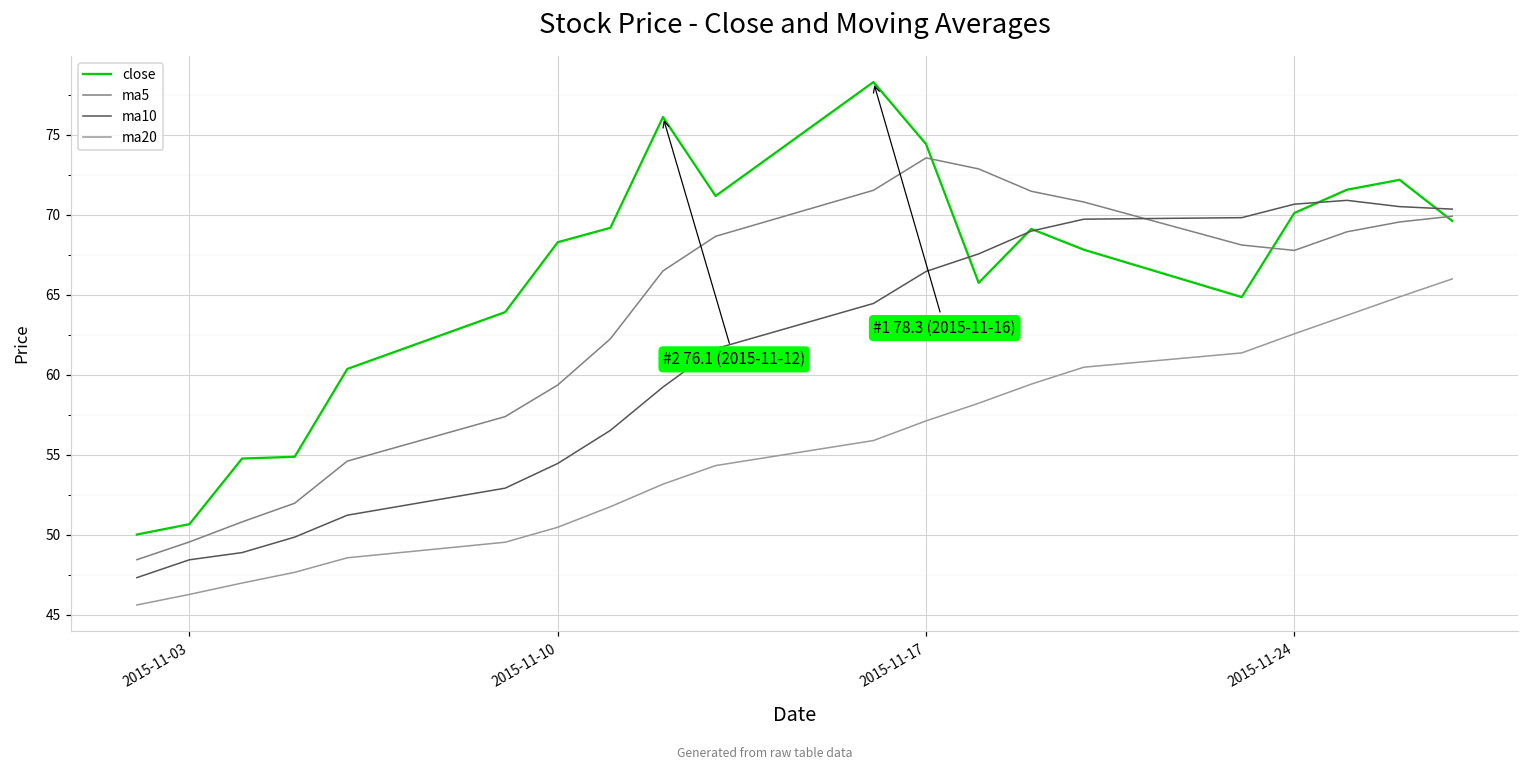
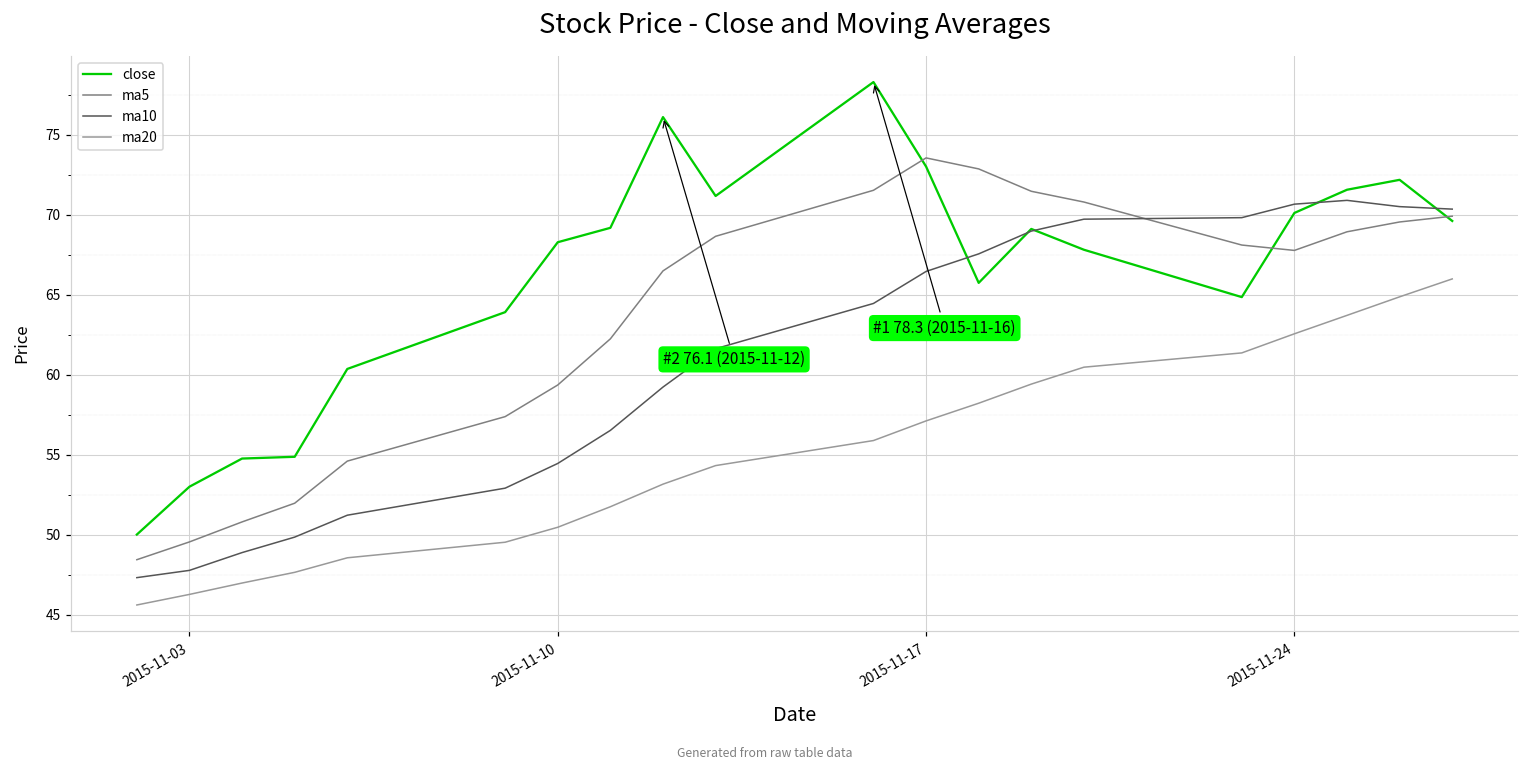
close, 2015-11-03: 50.7 -> 53.0
ma10, 2015-11-03: 48.4 -> 47.8
close, 2015-11-17: 74.4 -> 73.0
